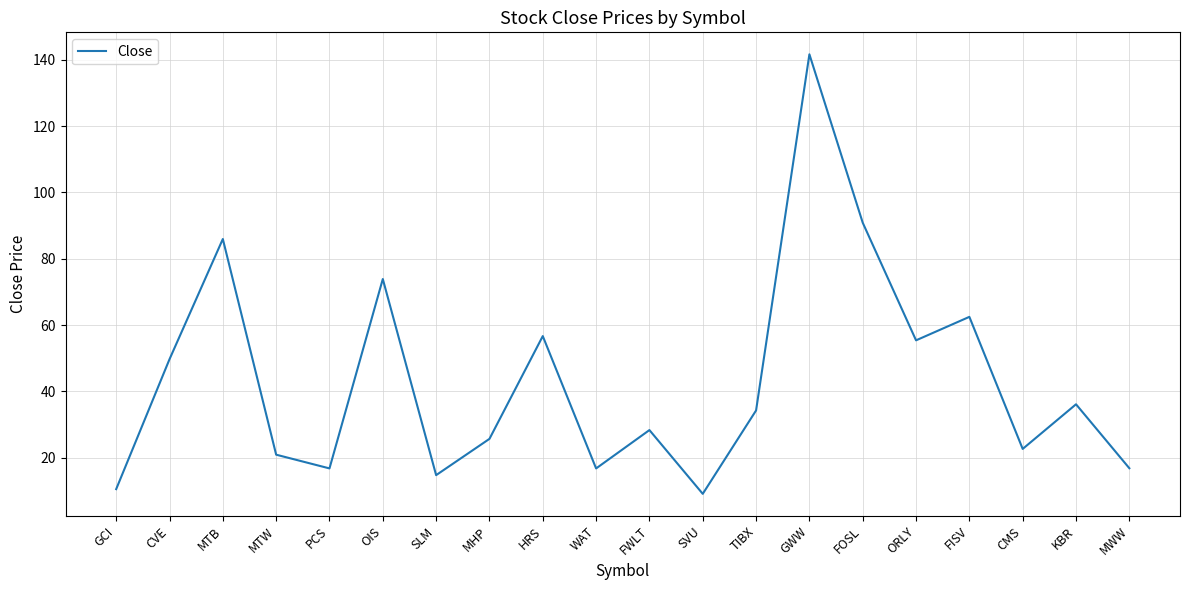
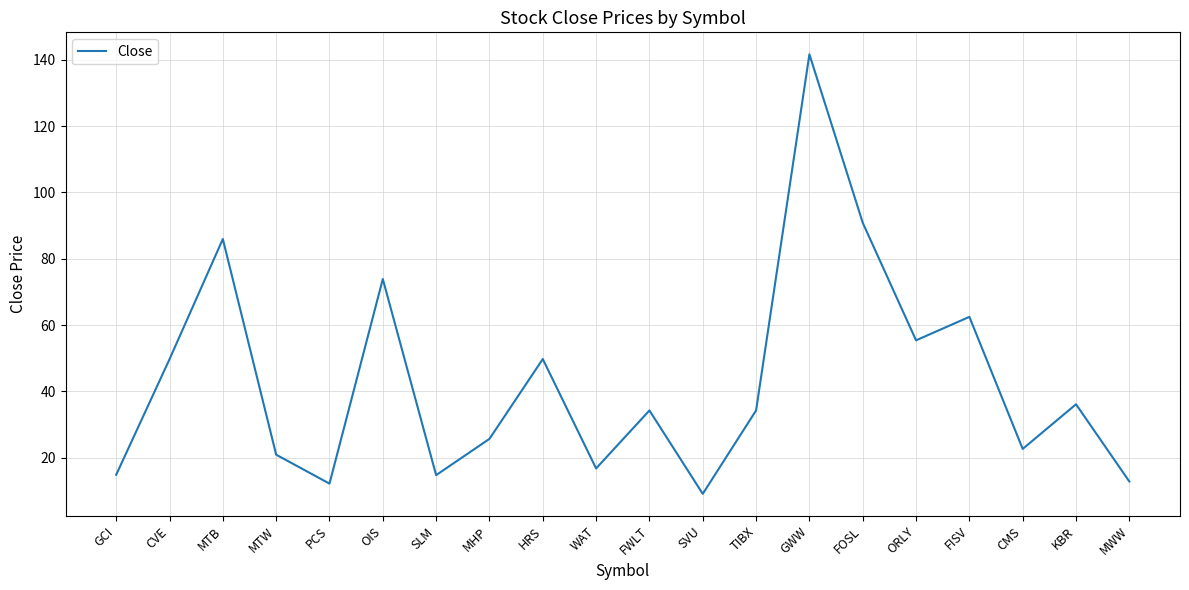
GCI: 11 -> 15
PCS: 17 -> 12
HRS: 57 -> 50
FWLT: 28 -> 34
MWW: 17 -> 13
